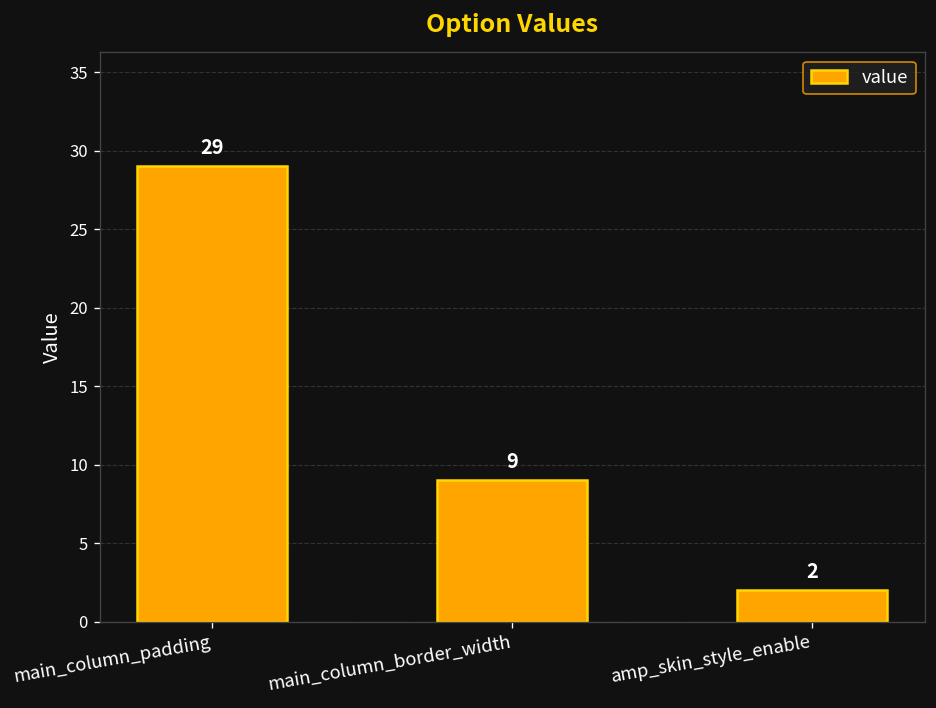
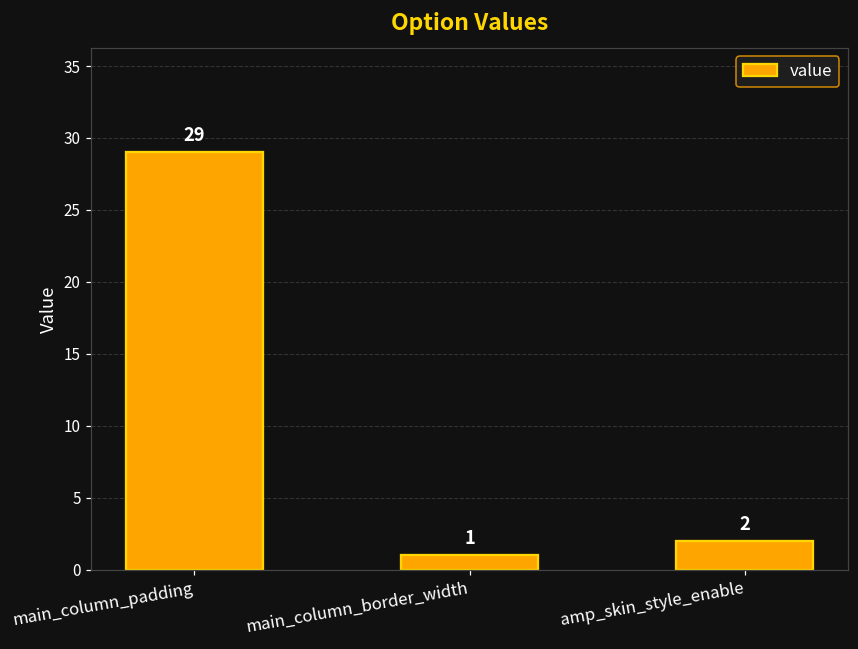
main_column_border_width: 9 -> 1
